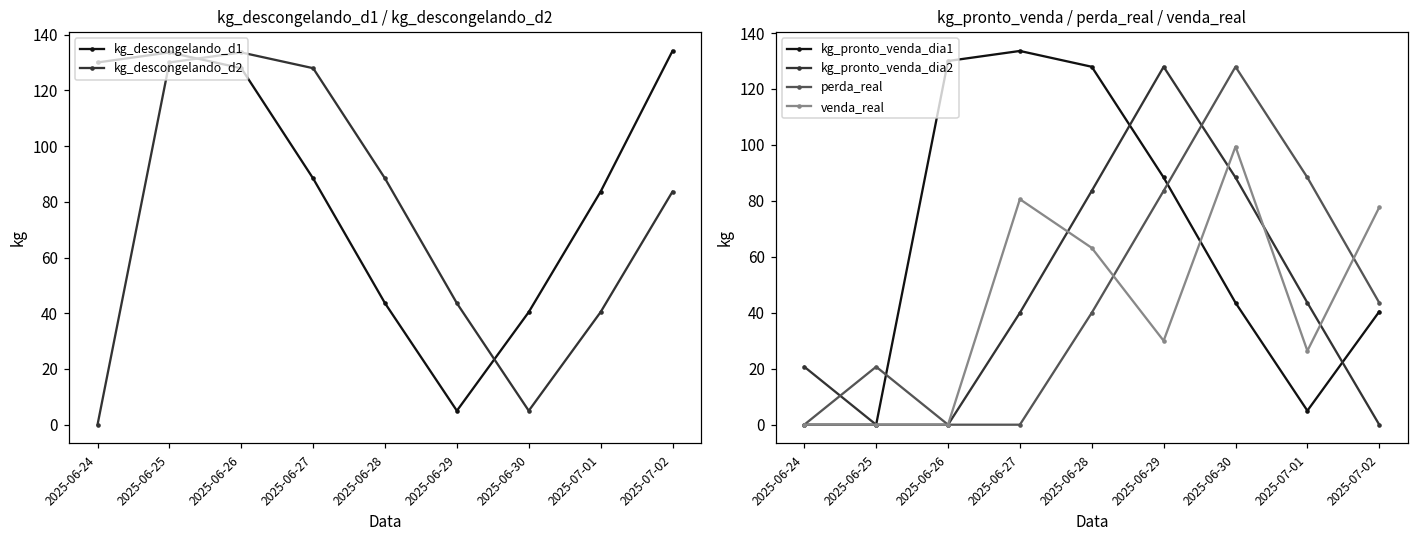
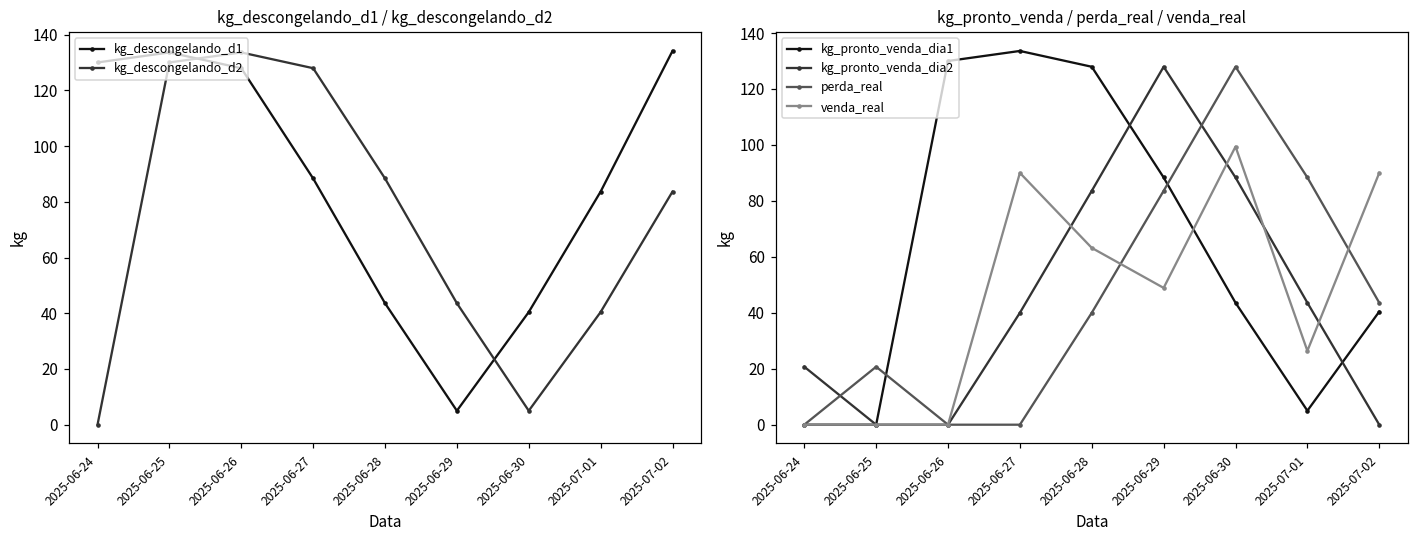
kg_pronto_venda / perda_real / venda_real, venda_real, 2025-06-27: 81 -> 90
kg_pronto_venda / perda_real / venda_real, venda_real, 2025-06-29: 30 -> 49
kg_pronto_venda / perda_real / venda_real, venda_real, 2025-07-02: 78 -> 90
